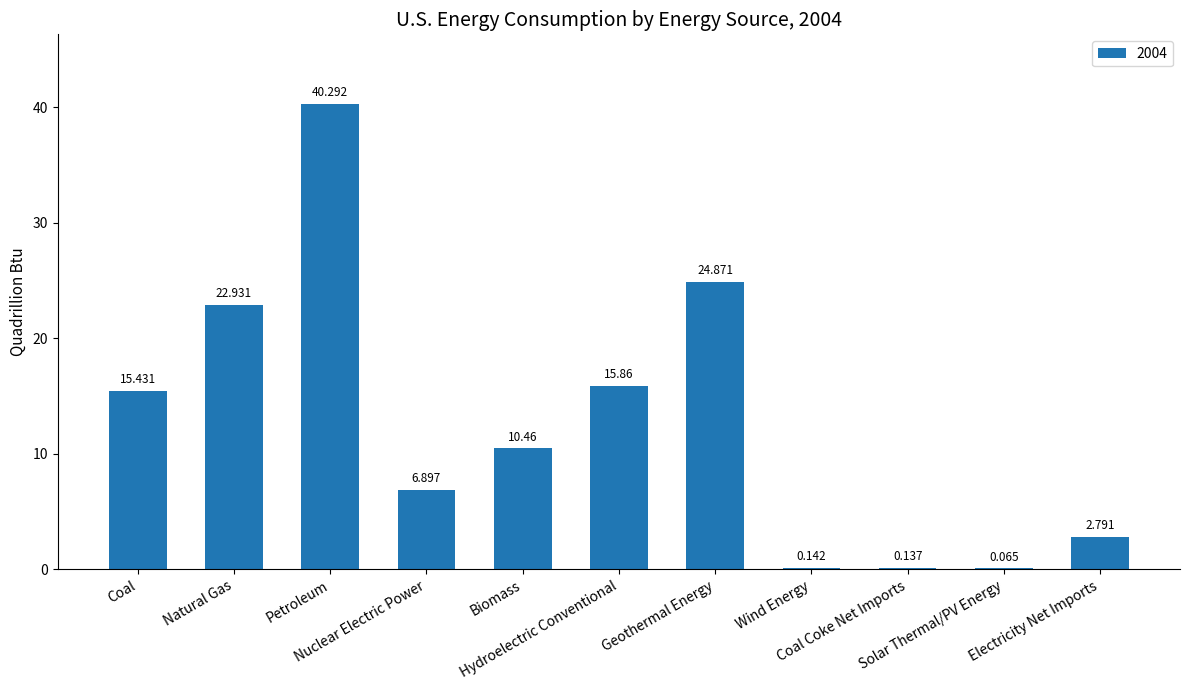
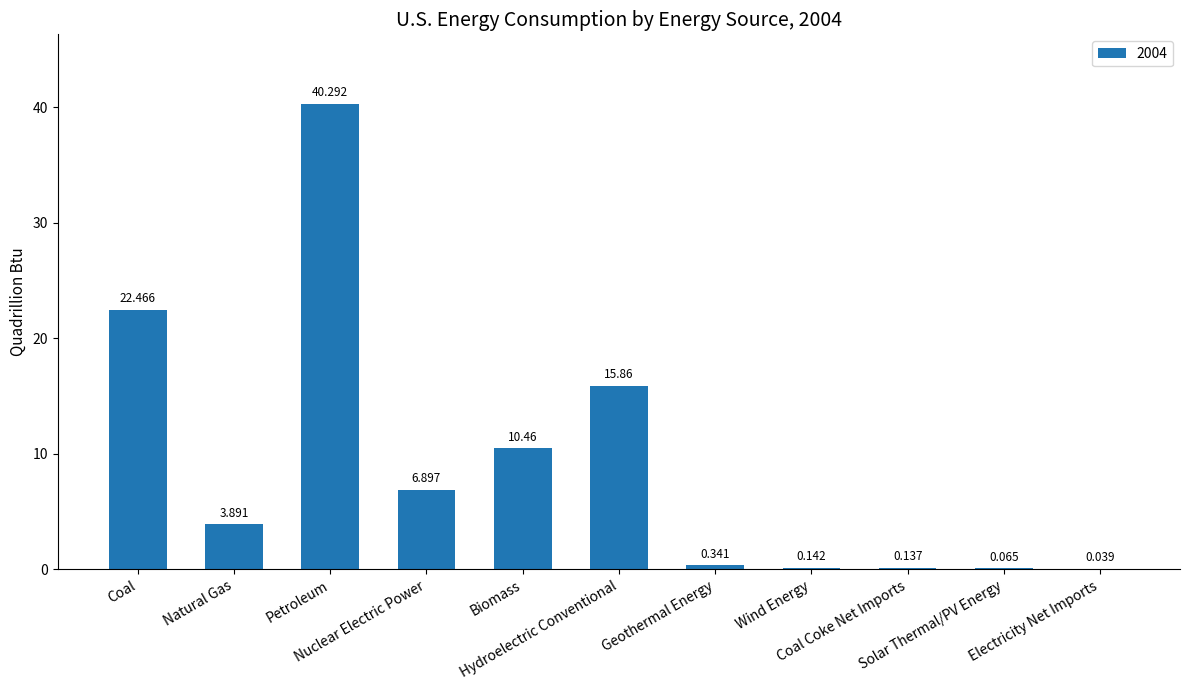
Coal: 15.431 -> 22.466
Natural Gas: 22.931 -> 3.891
Geothermal Energy: 24.871 -> 0.341
Electricity Net Imports: 2.791 -> 0.039
